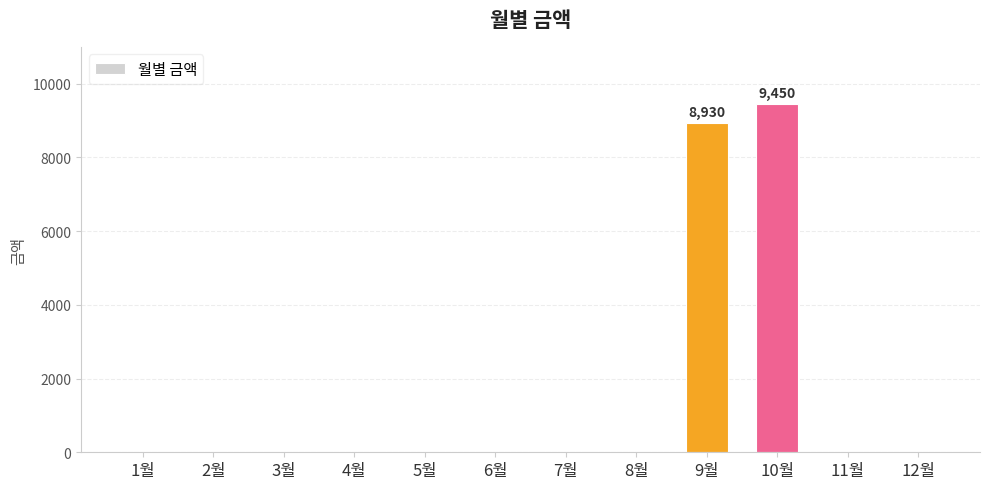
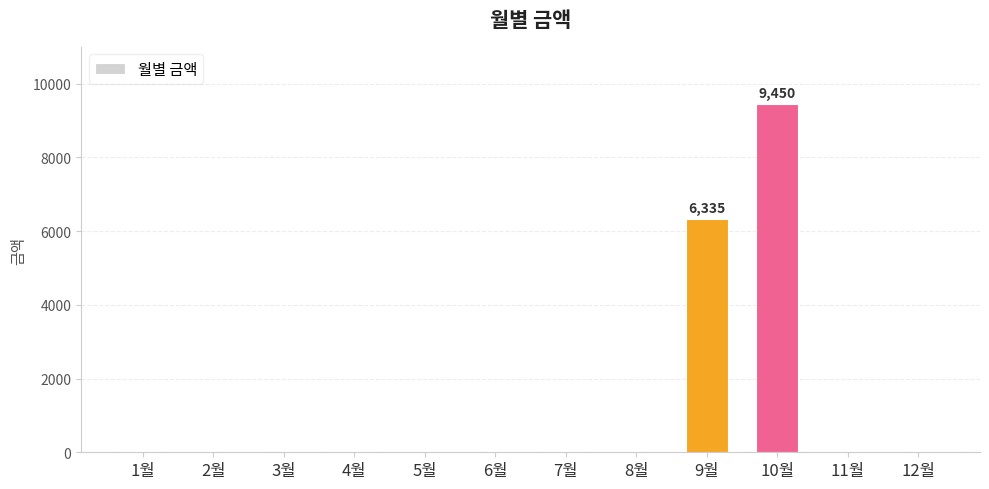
9월: 8,930 -> 6,335
